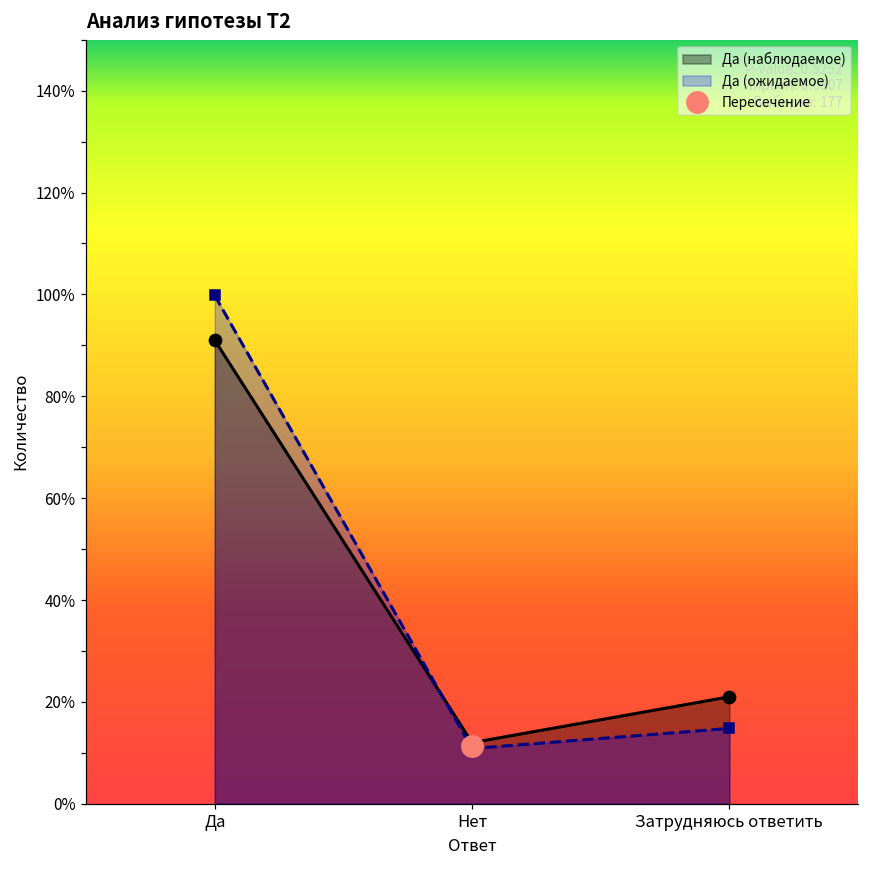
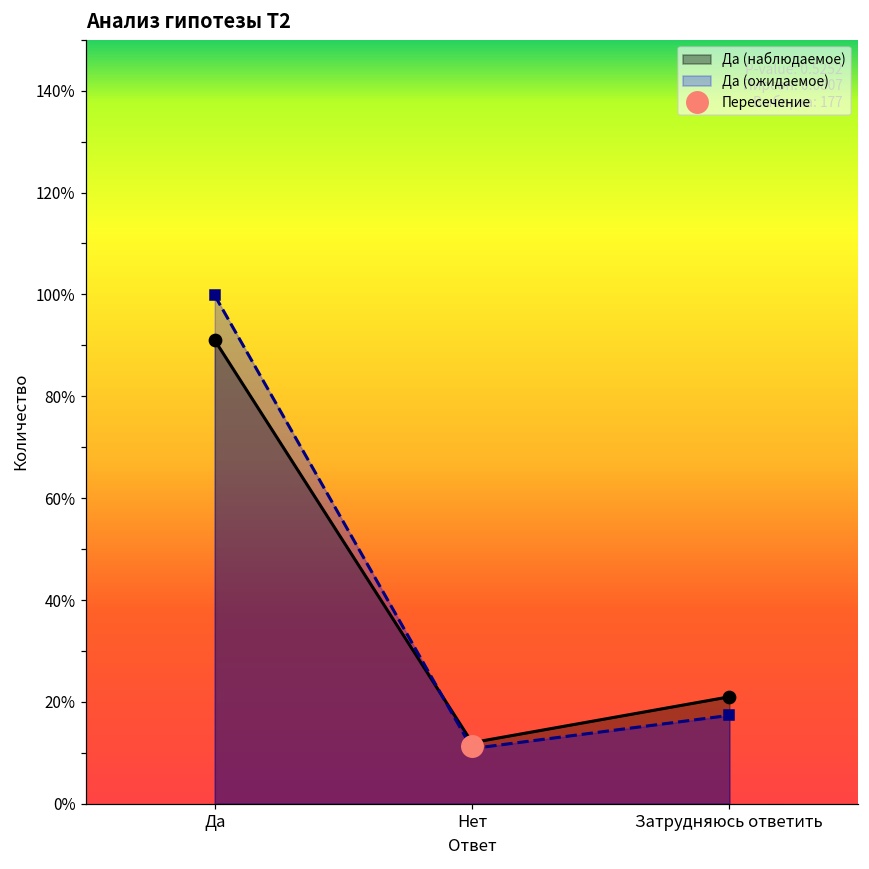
Да (ожидаемое), Затрудняюсь ответить: 15% -> 17%
